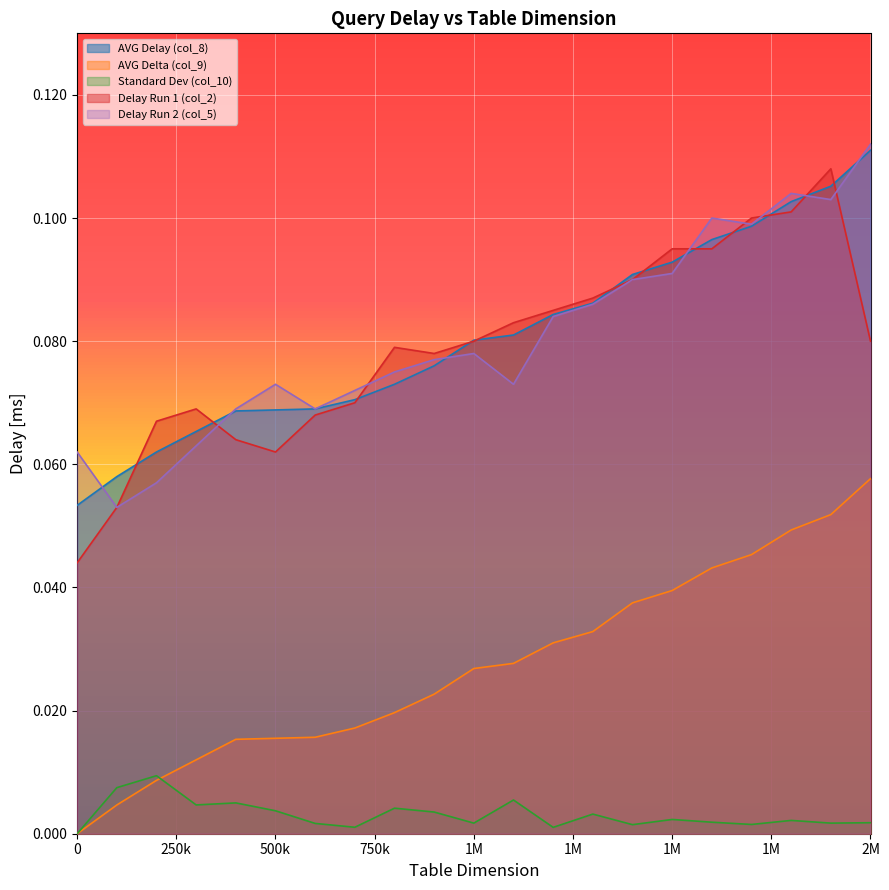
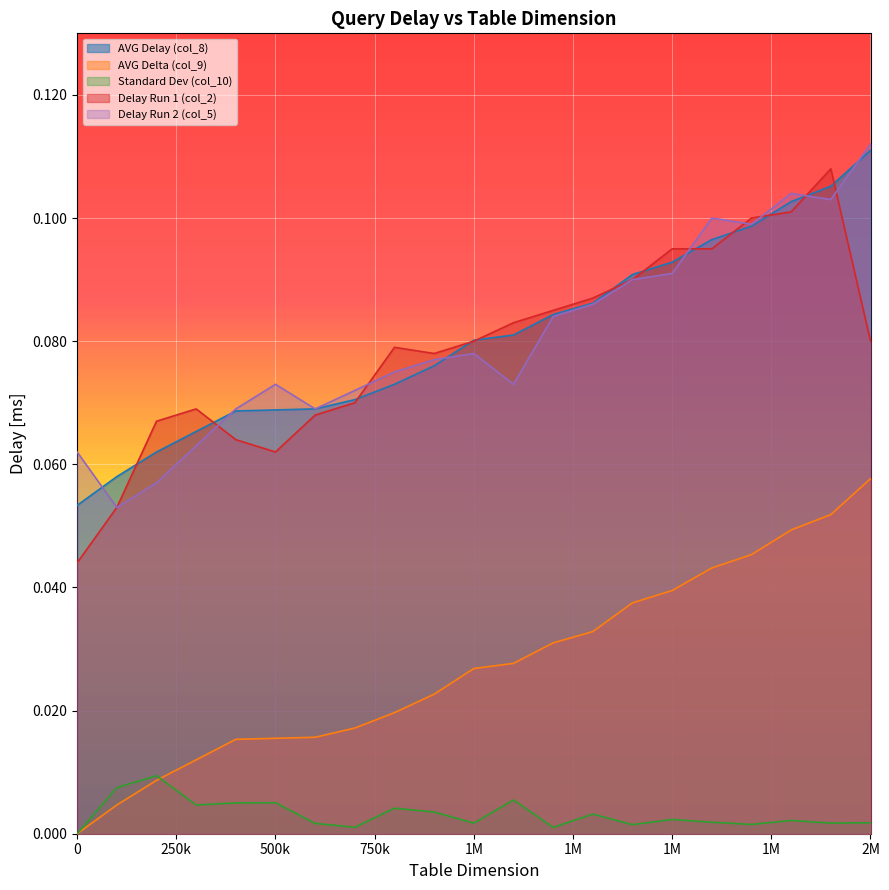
Standard Dev (col_10), 500k: 0.004 -> 0.005
